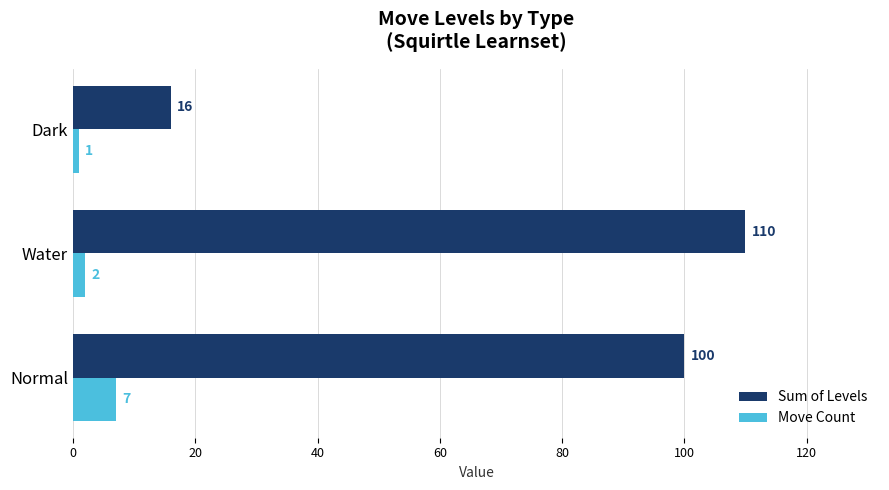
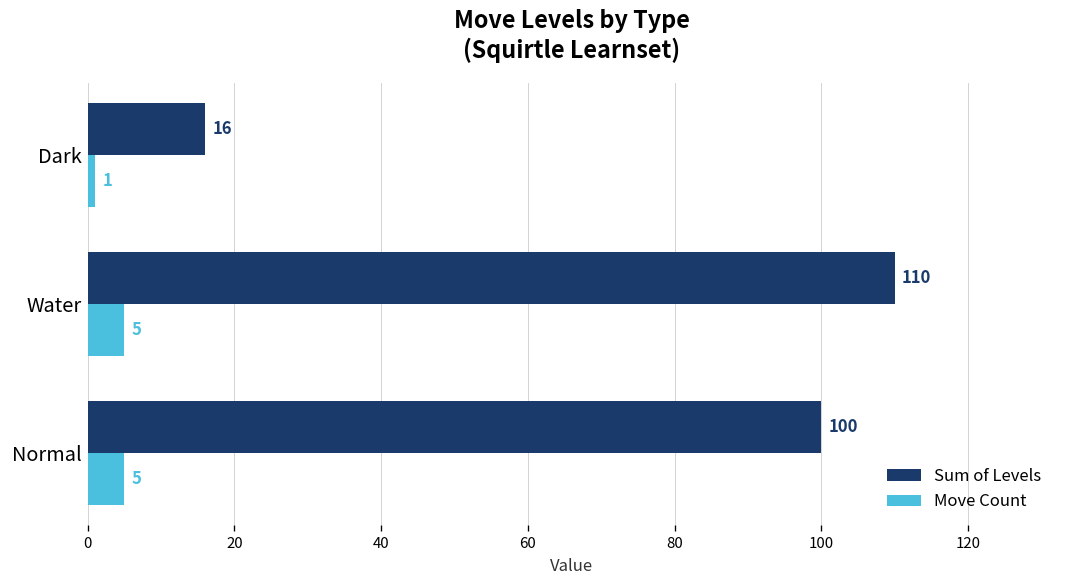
Move Count, Water: 2 -> 5
Move Count, Normal: 7 -> 5
